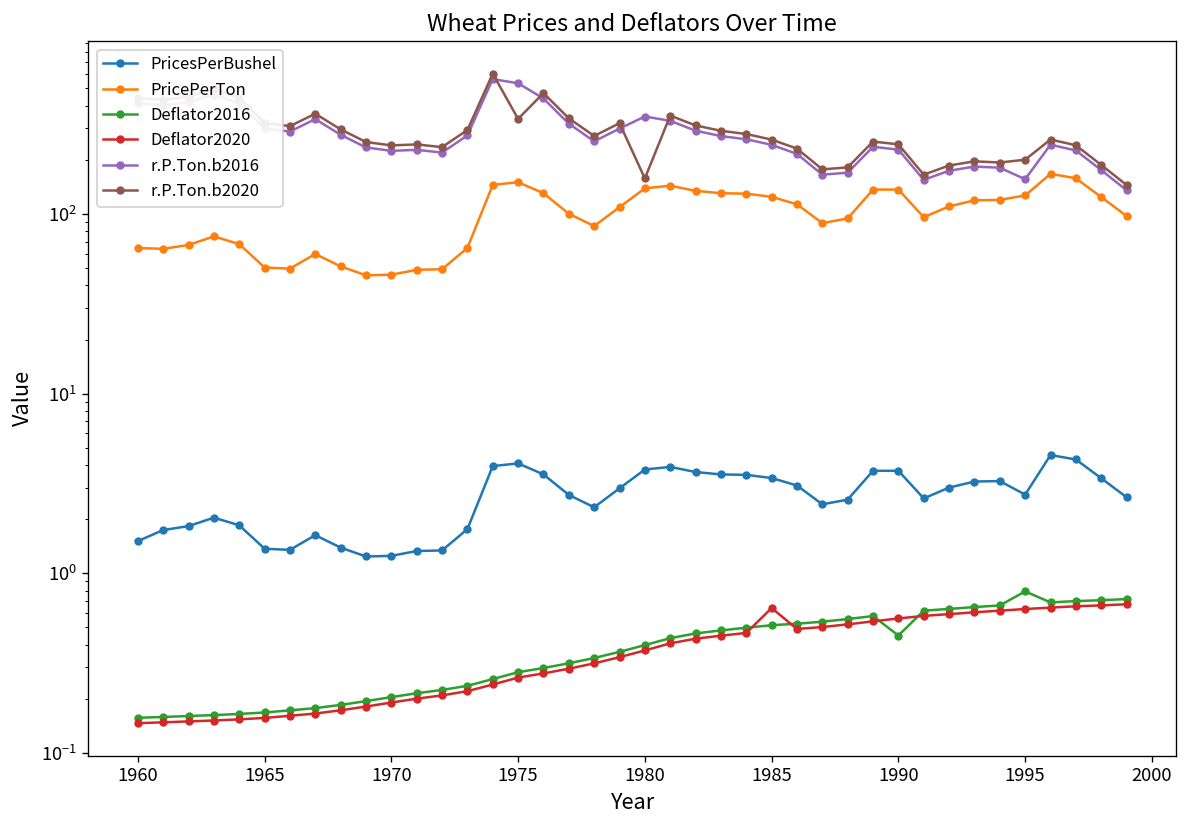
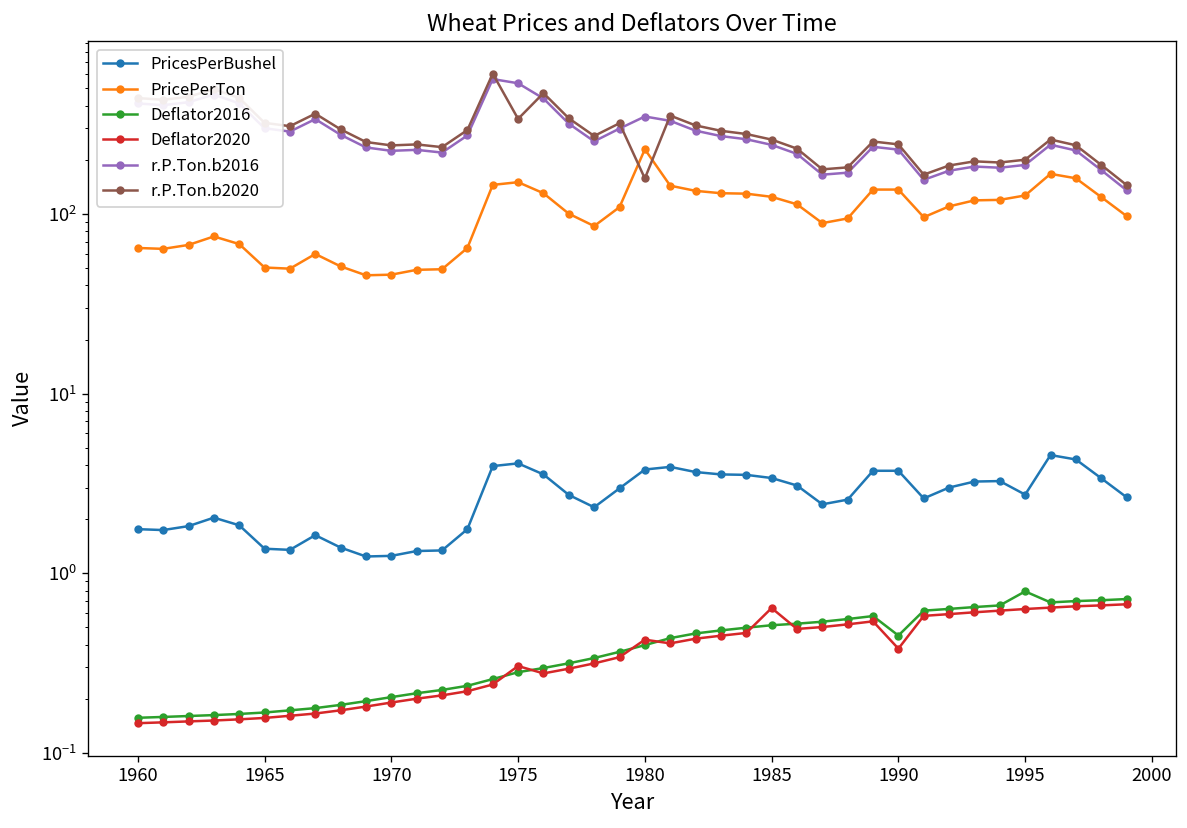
PricesPerBushel, 1960: 1.5 -> 1.8
Deflator2020, 1975: 0.26 -> 0.30
PricePerTon, 1980: 140 -> 230
Deflator2020, 1980: 0.37 -> 0.43
Deflator2020, 1990: 0.56 -> 0.38
r.P.Ton.b2016, 1995: 160 -> 190
